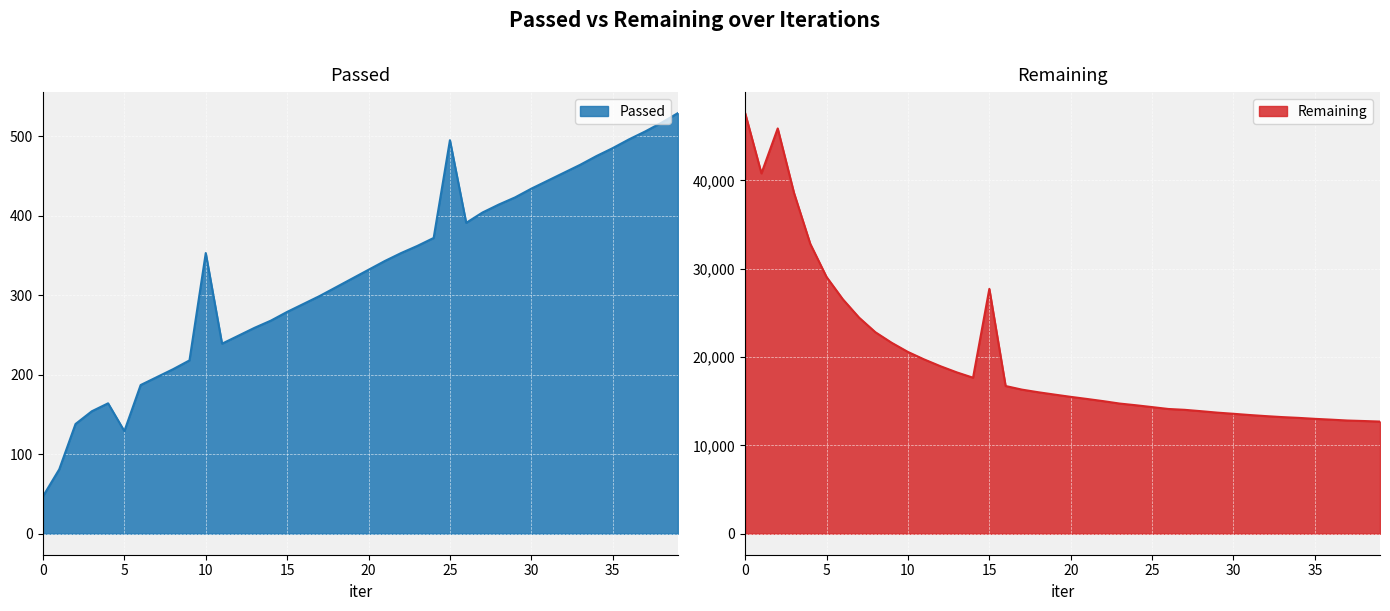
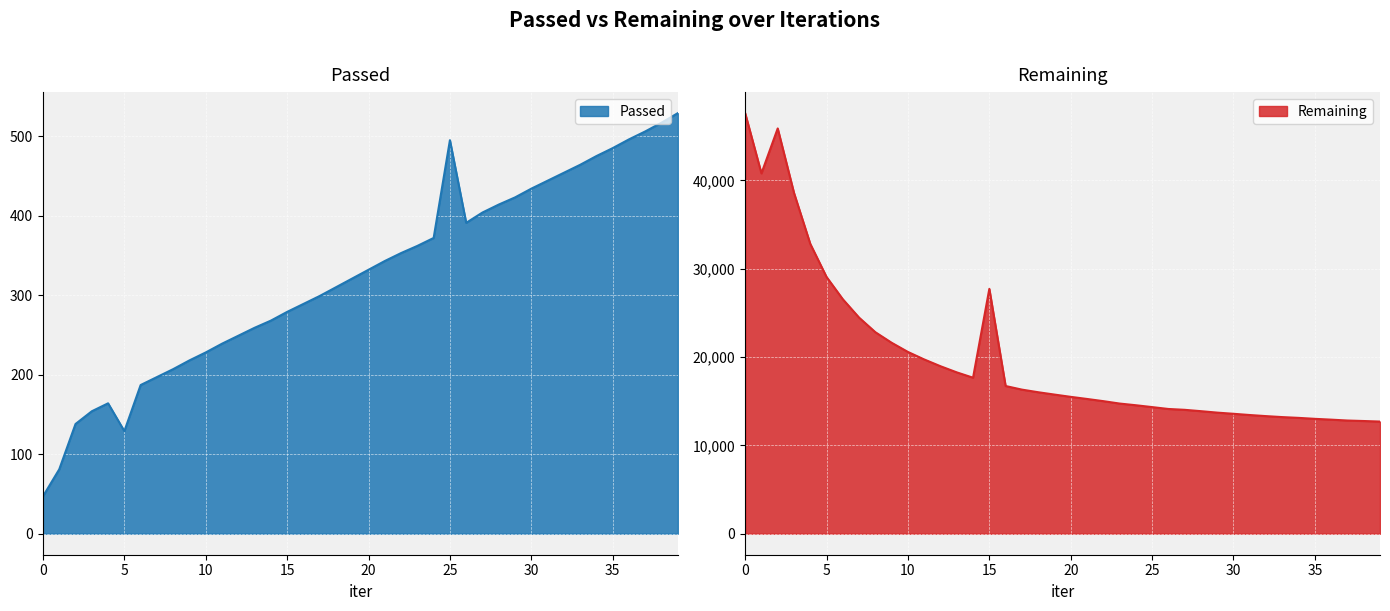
Passed, 10: 350 -> 230
